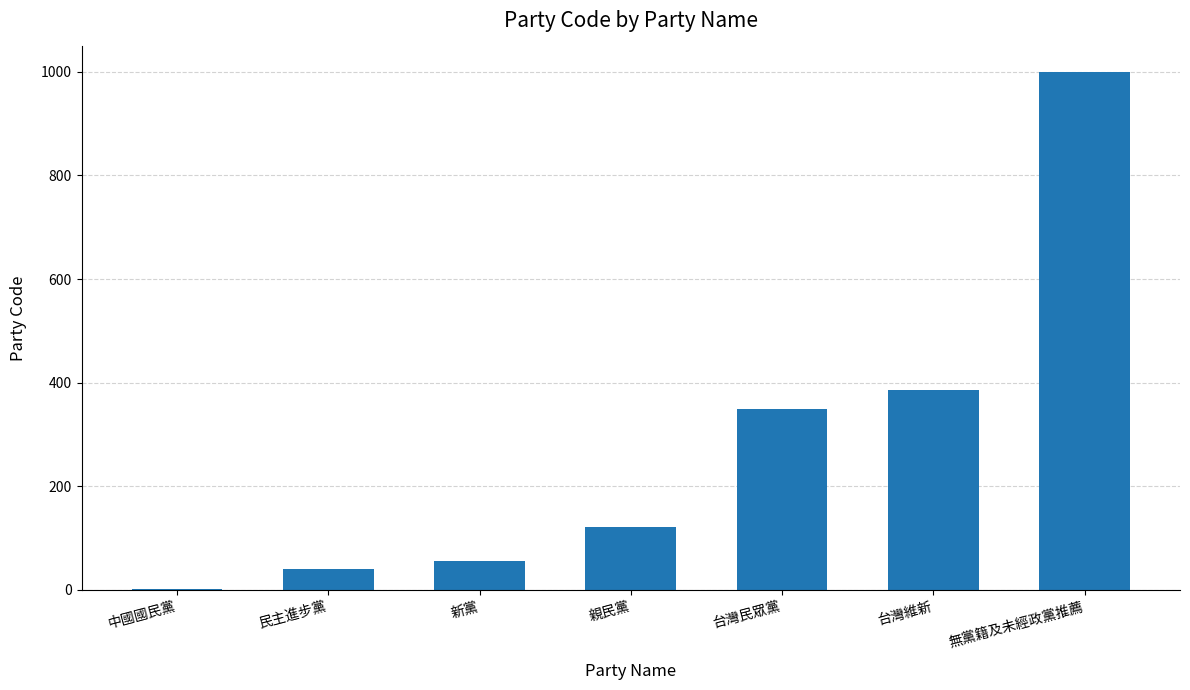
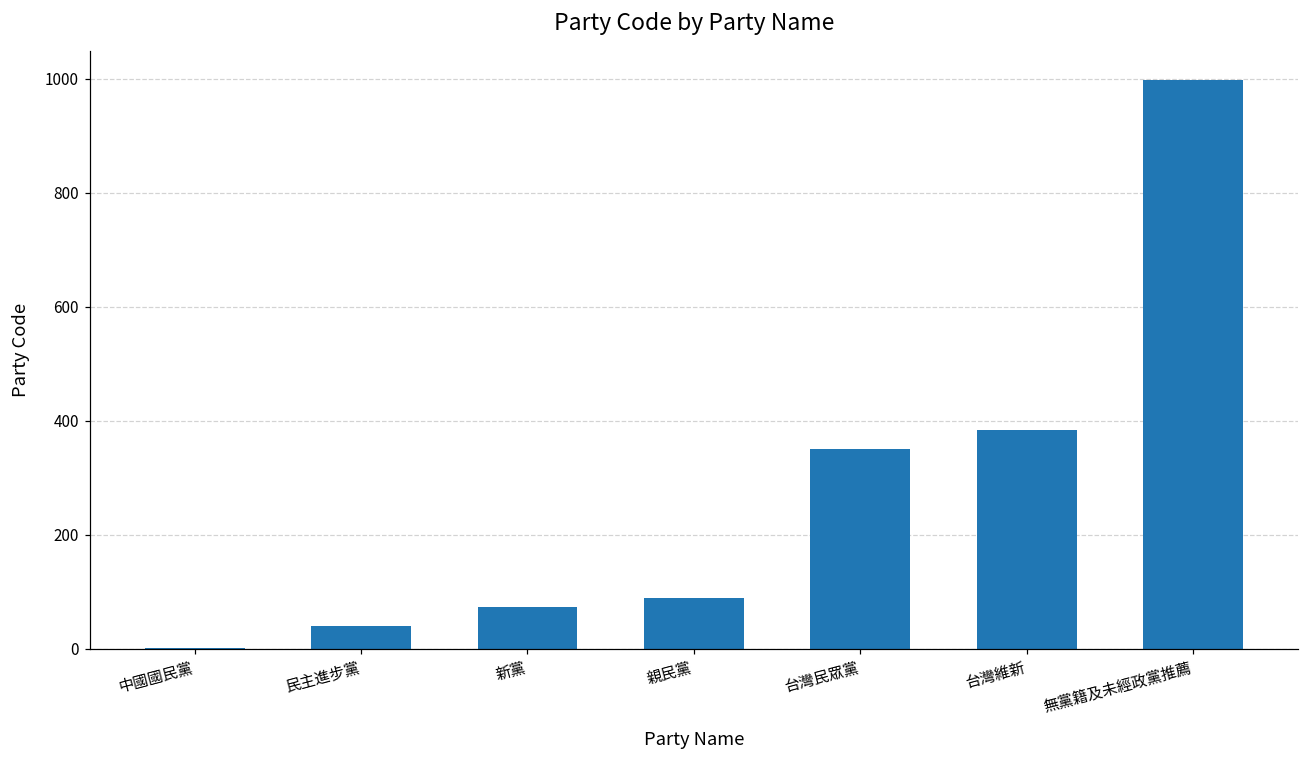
新黨: 60 -> 70
親民黨: 120 -> 90
